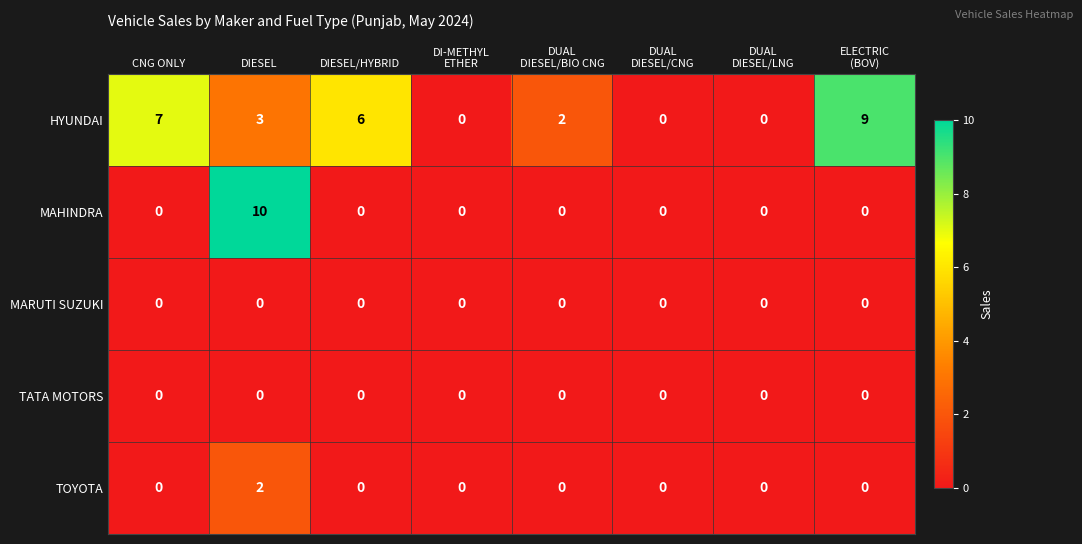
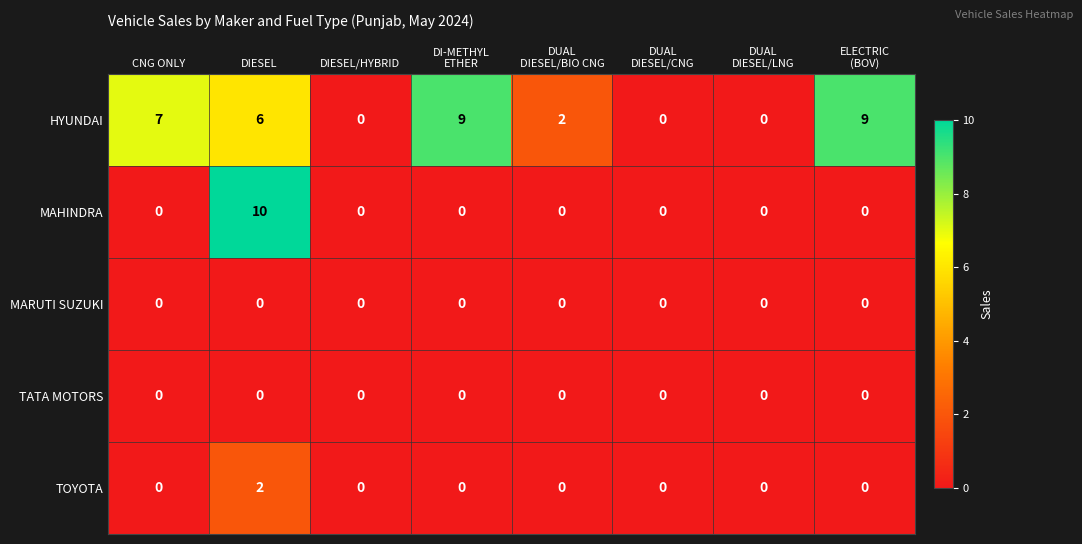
HYUNDAI, DIESEL: 3 -> 6
HYUNDAI, DIESEL/HYBRID: 6 -> 0
HYUNDAI, DI-METHYL ETHER: 0 -> 9
